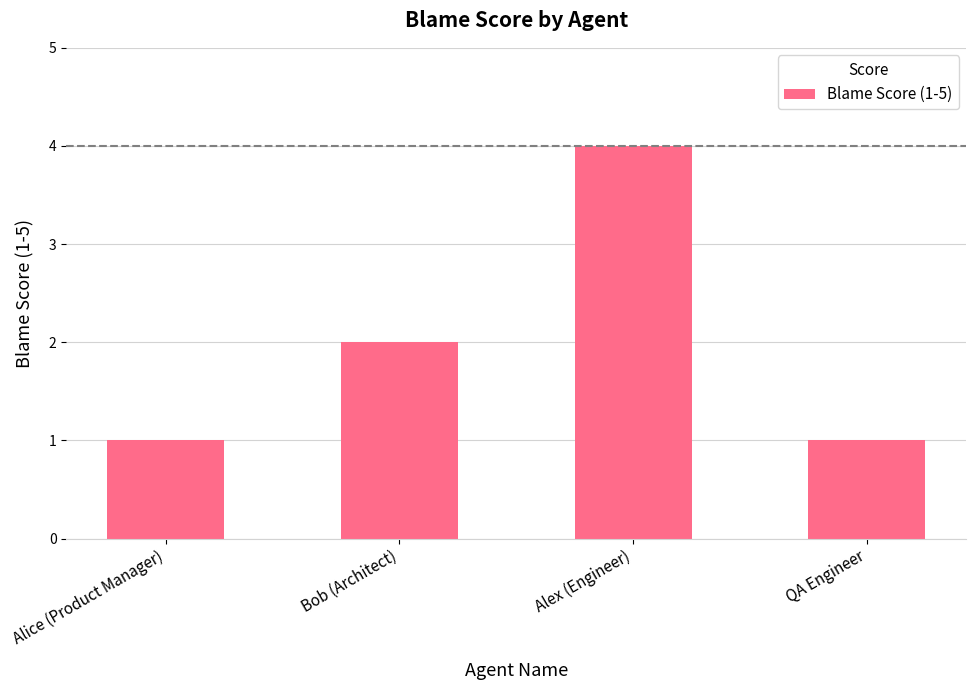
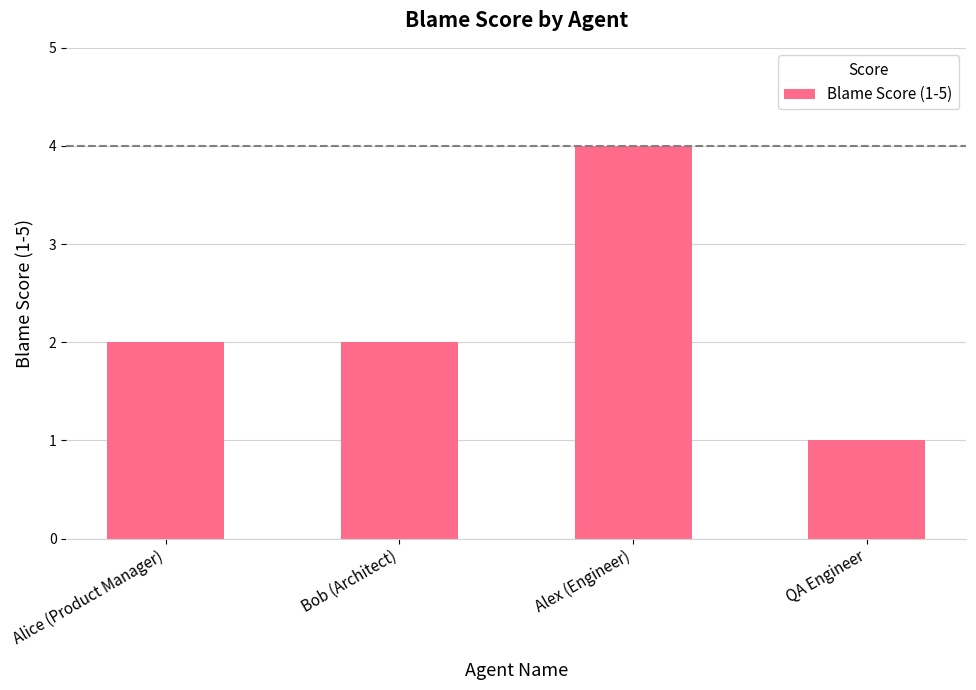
Alice (Product Manager): 1 -> 2
